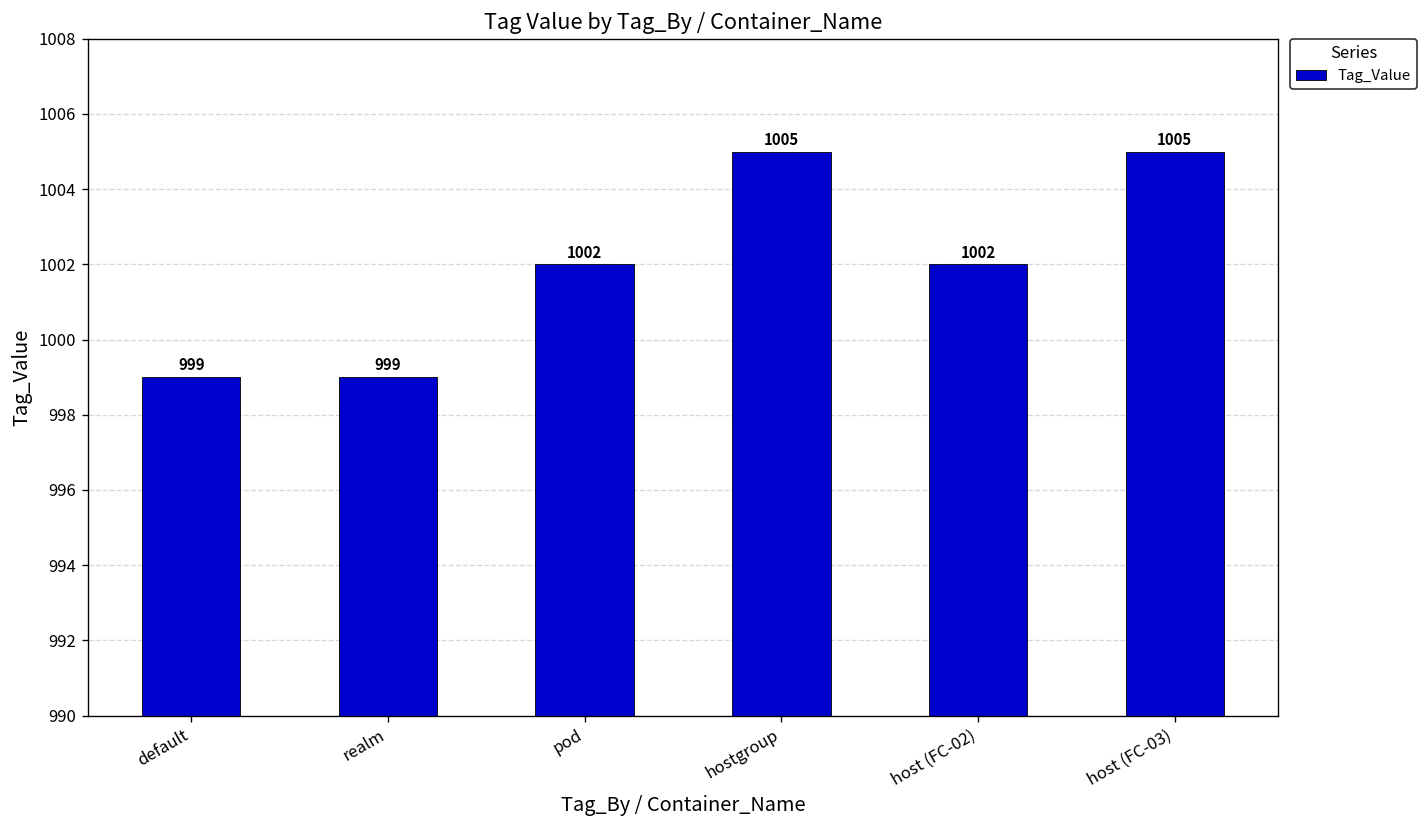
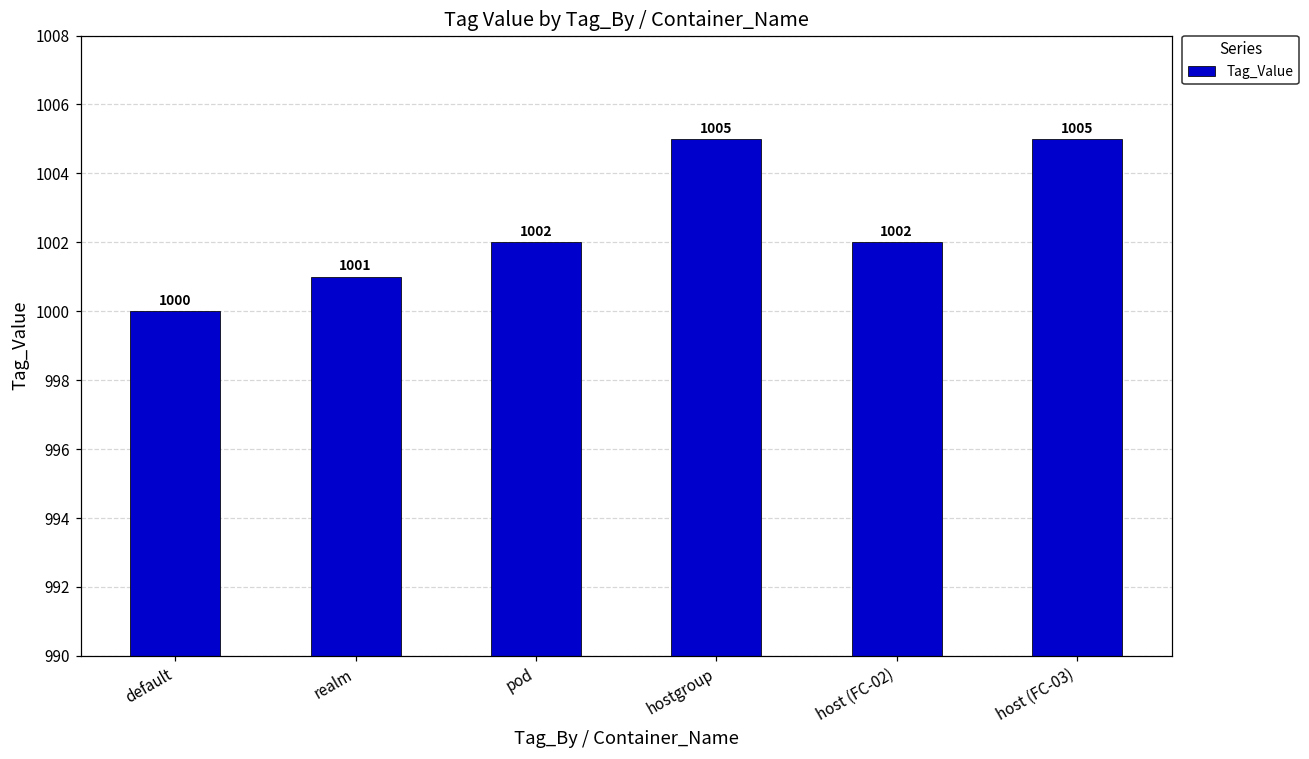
default: 999 -> 1000
realm: 999 -> 1001
